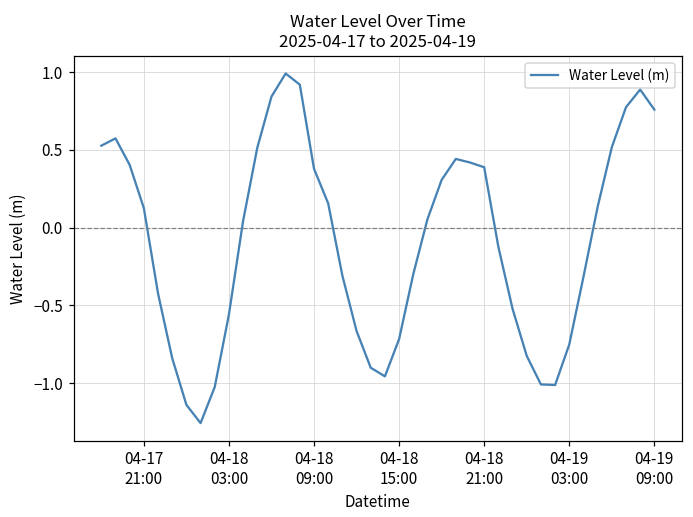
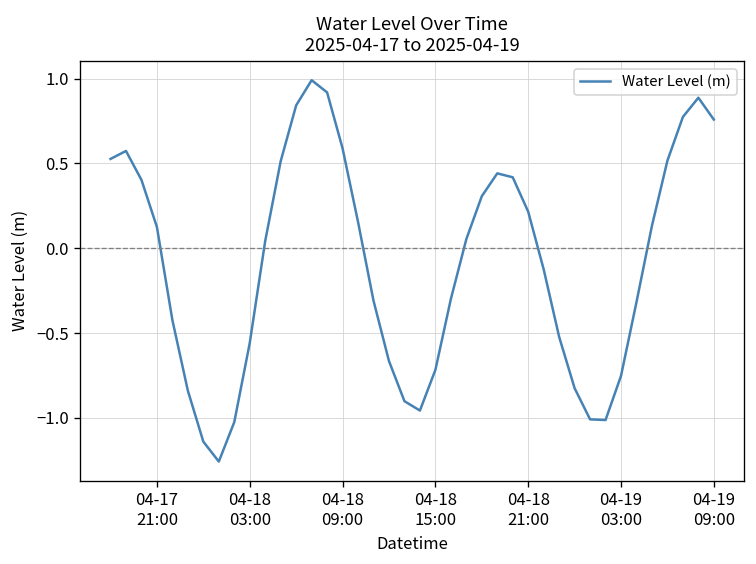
04-18 09:00: 0.38 -> 0.59
04-18 21:00: 0.39 -> 0.22
